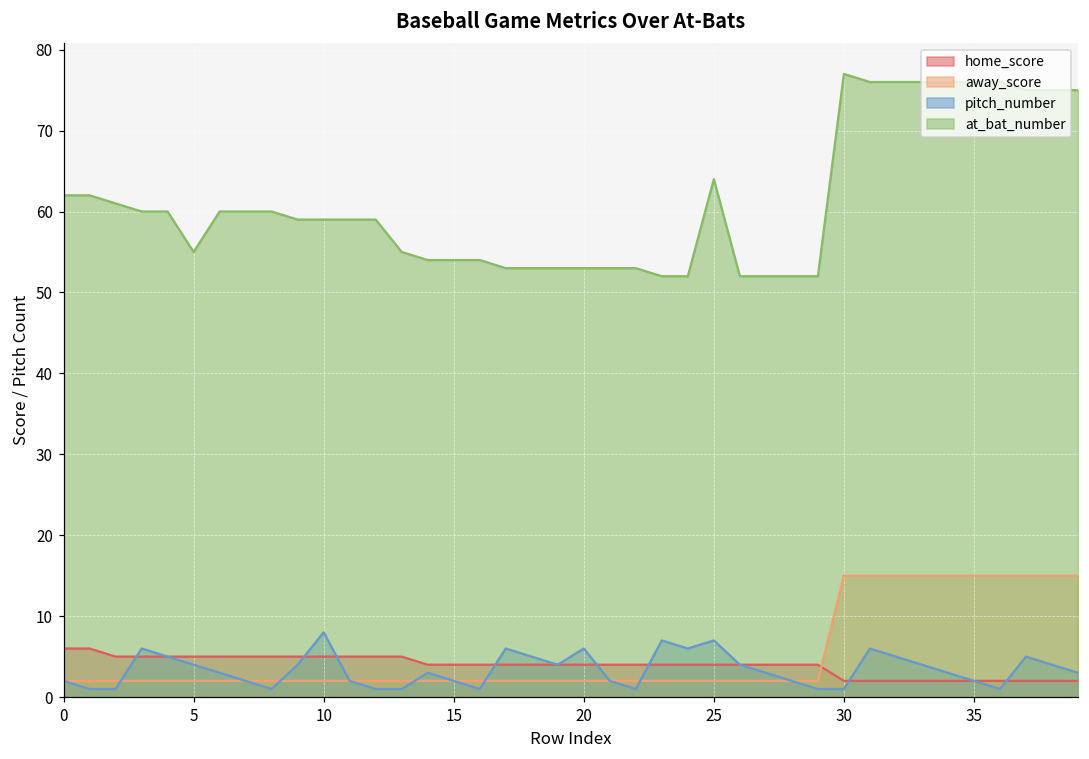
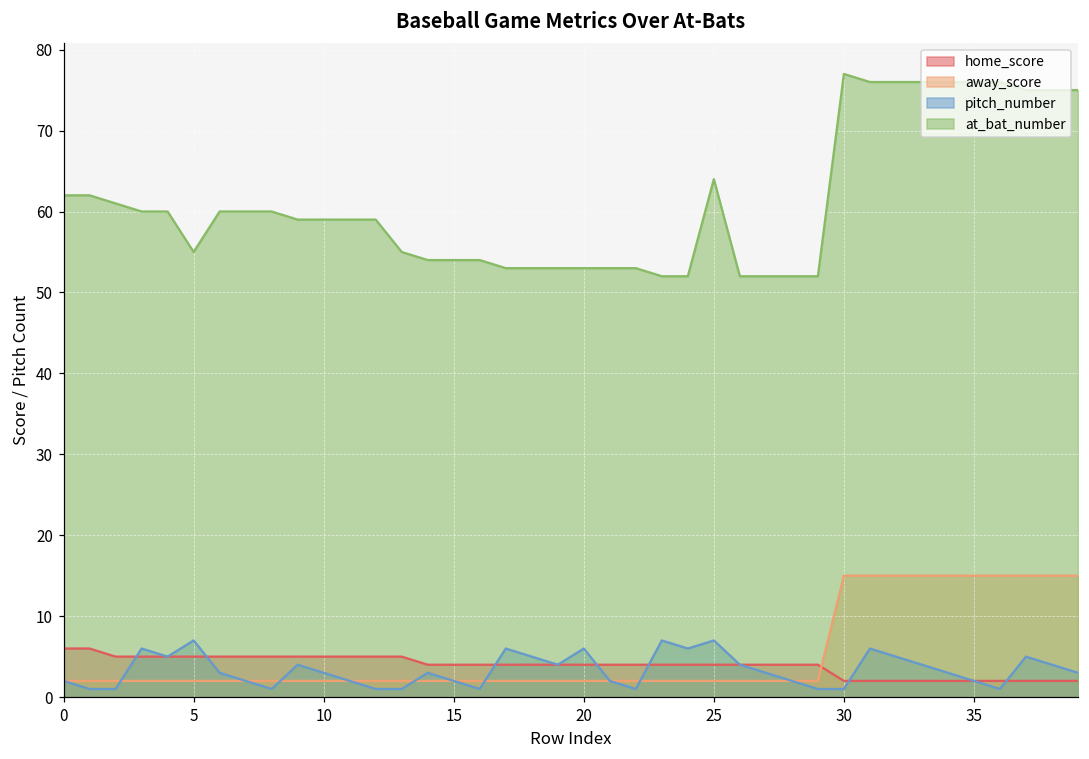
pitch_number, 5: 4 -> 7
pitch_number, 10: 8 -> 3
